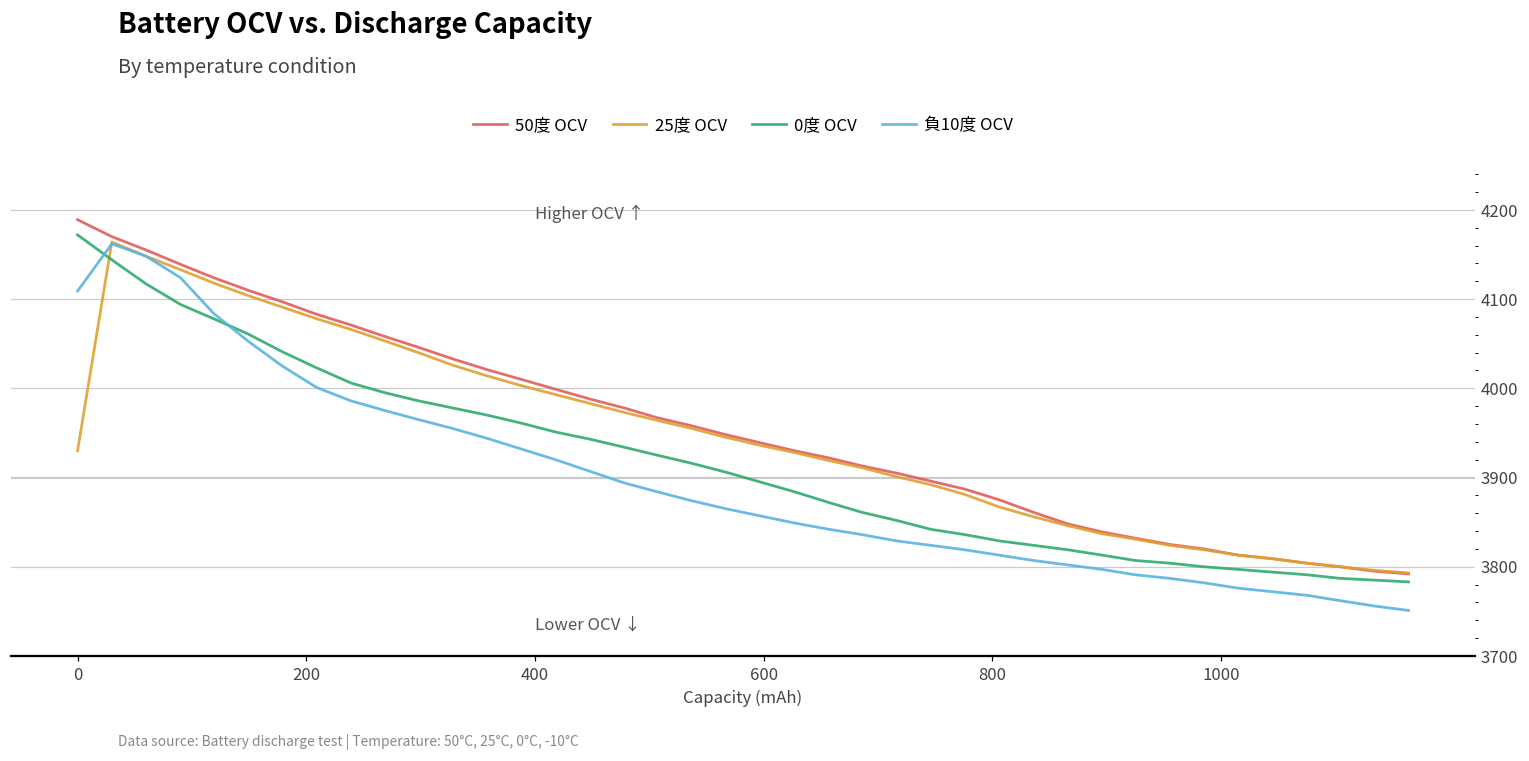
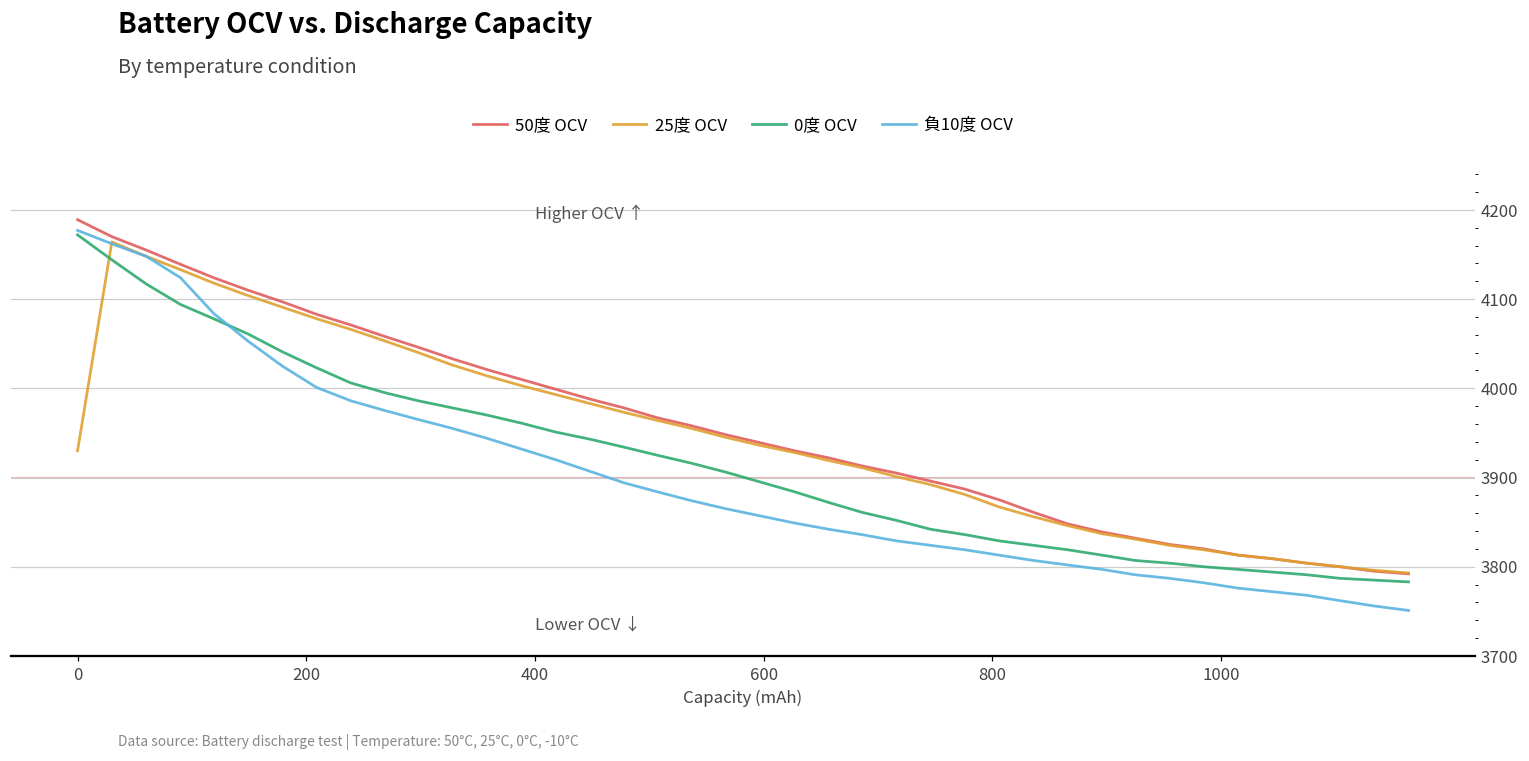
負10度 OCV, 0: 4110 -> 4180
